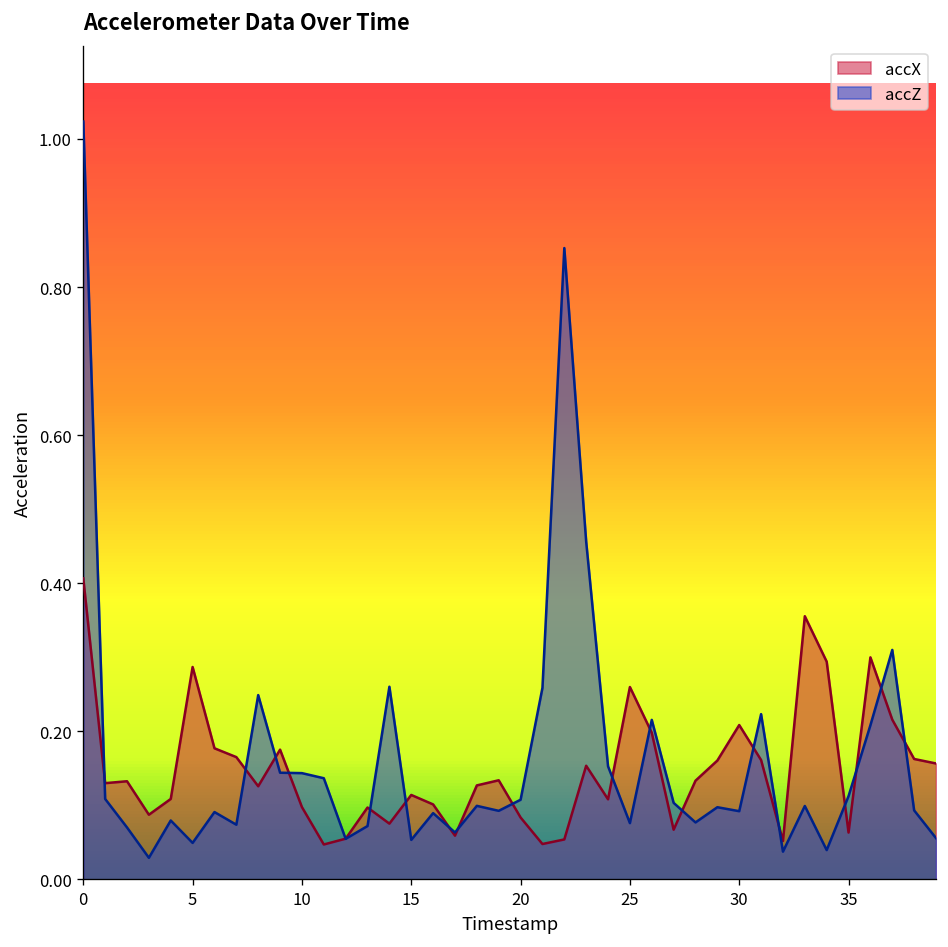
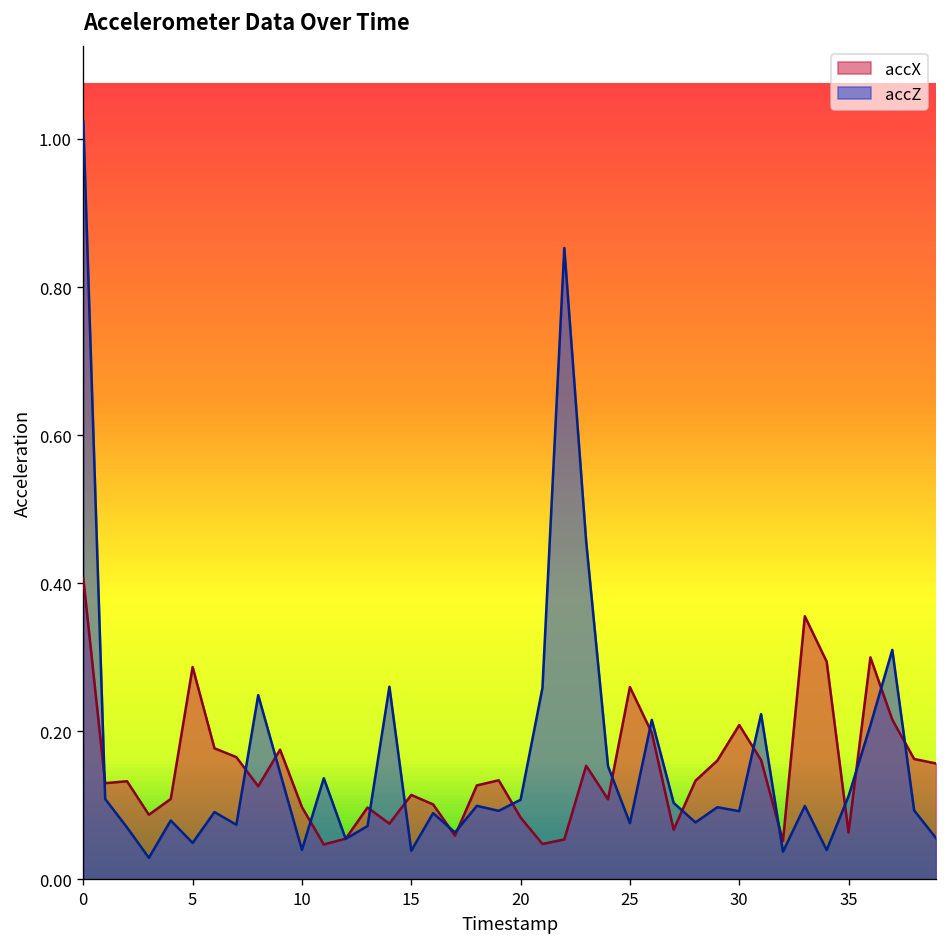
accZ, 10: 0.14 -> 0.04
accZ, 15: 0.05 -> 0.04
